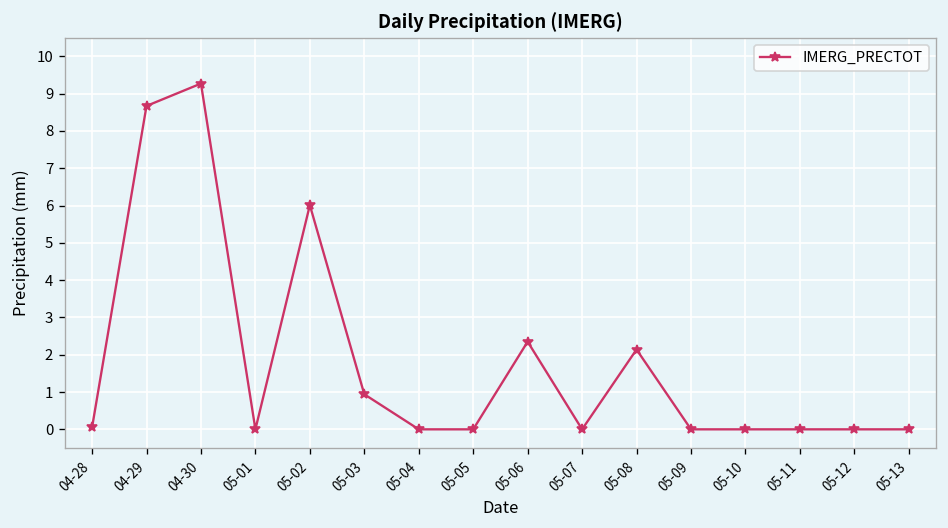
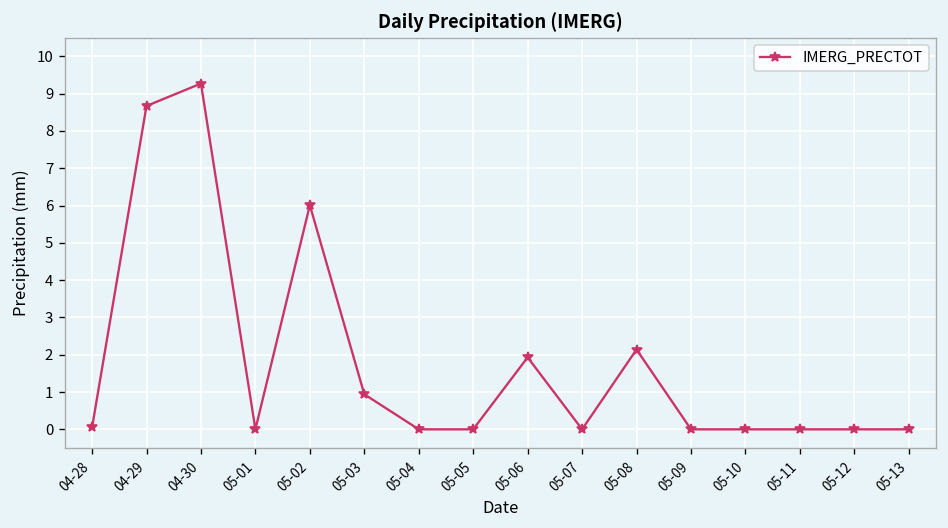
05-06: 2.4 -> 1.9
